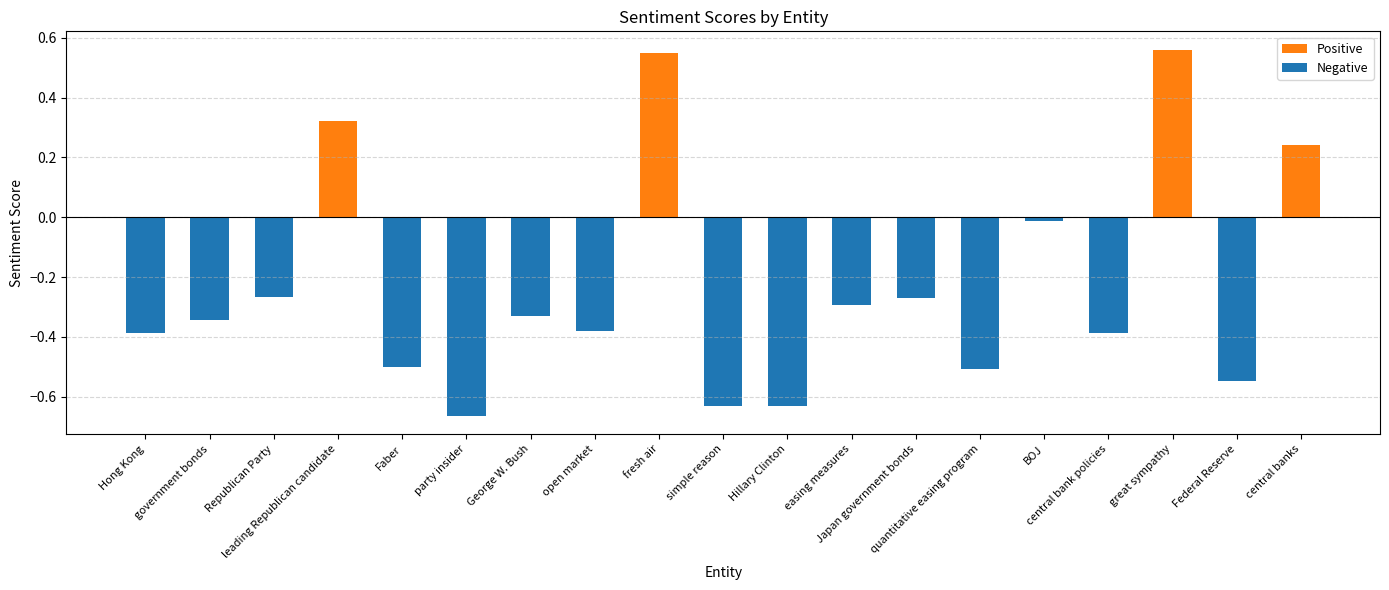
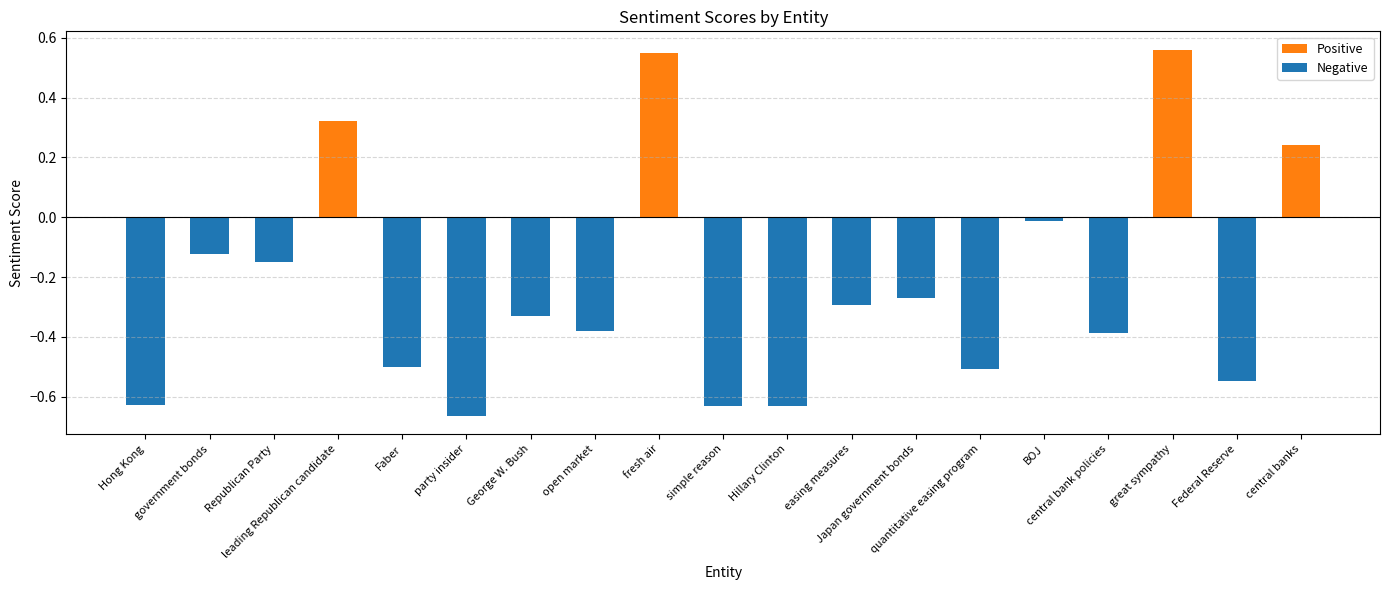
Negative, Hong Kong: -0.39 -> -0.63
Negative, government bonds: -0.34 -> -0.12
Negative, Republican Party: -0.27 -> -0.15
